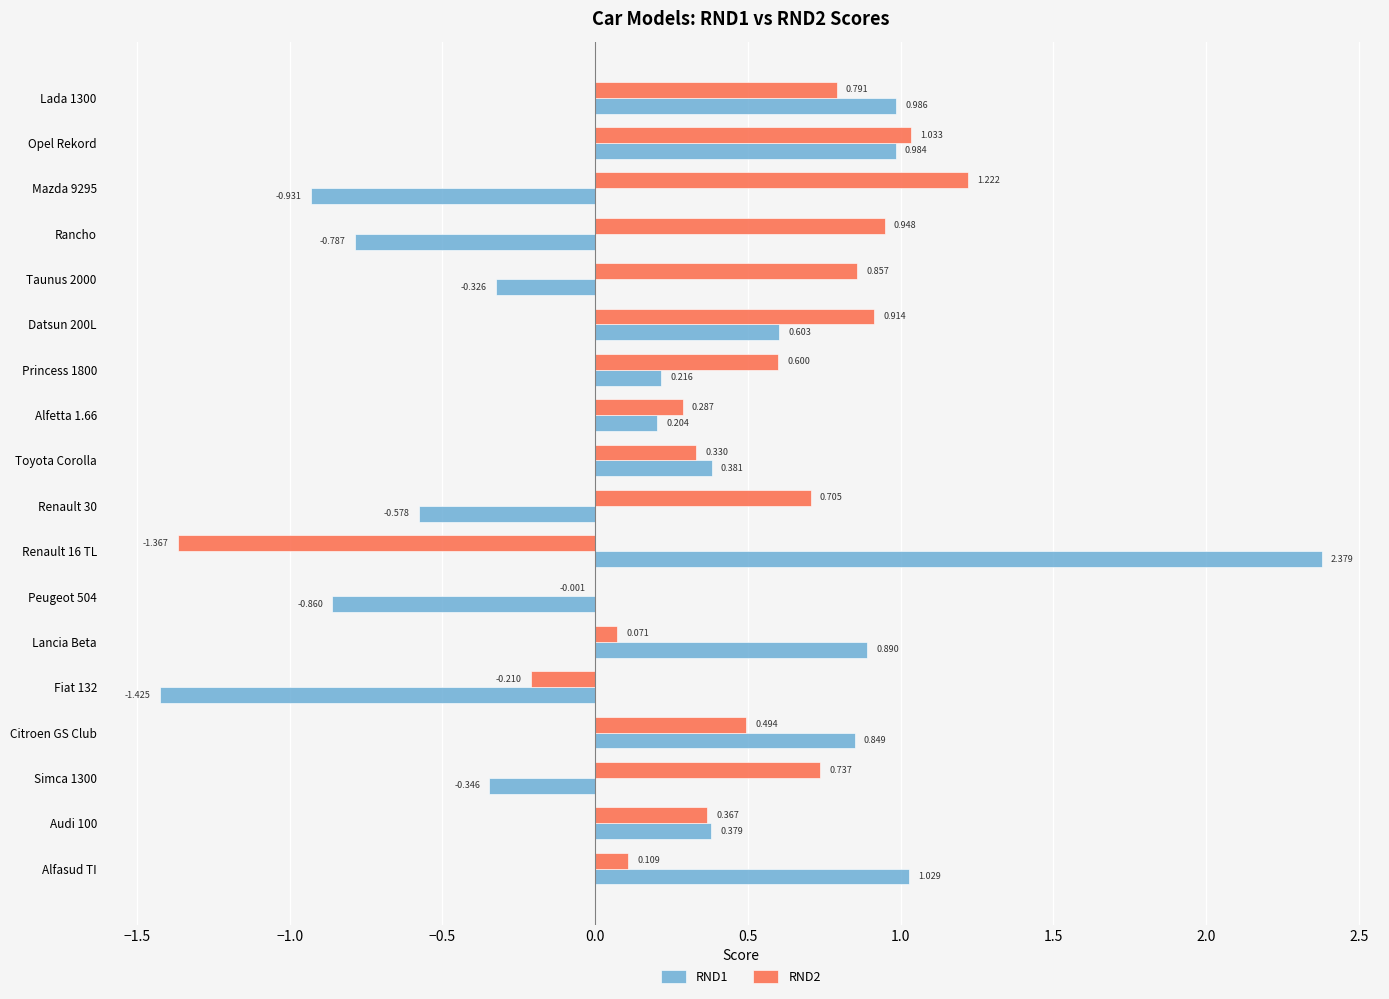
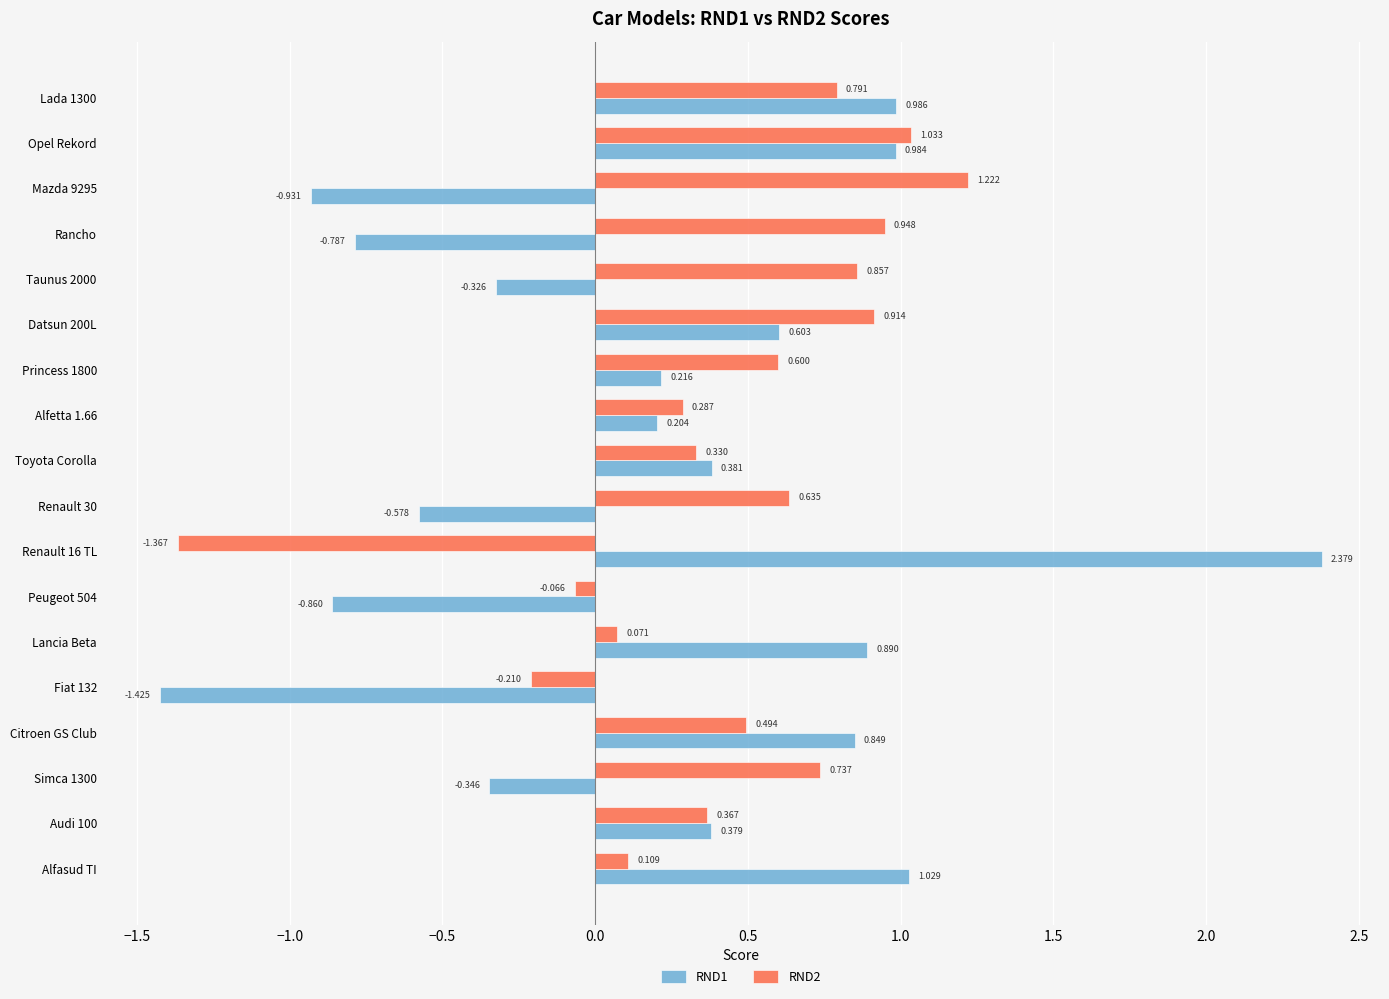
RND2, Renault 30: 0.705 -> 0.635
RND2, Peugeot 504: -0.001 -> -0.066
